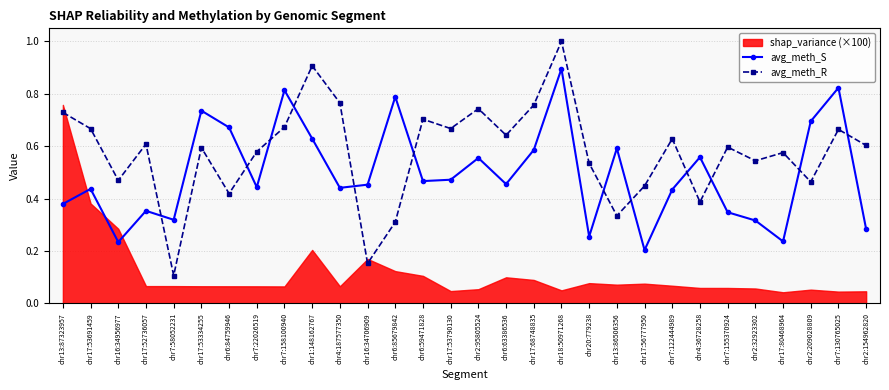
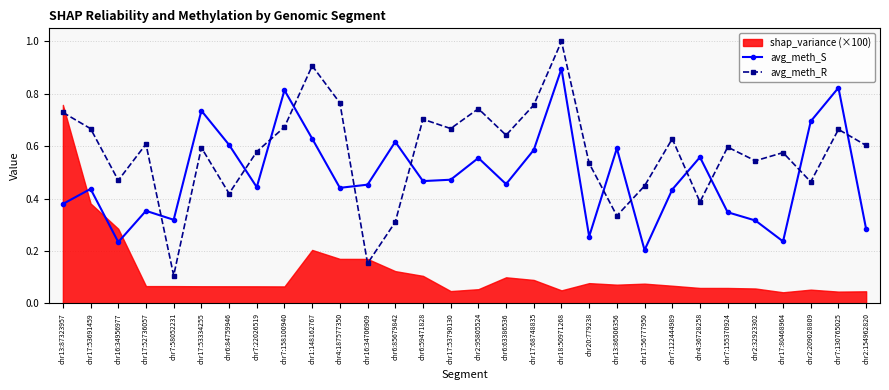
avg_meth_S, chr6:84759946: 0.67 -> 0.61
shap_variance (×100), chr4:187577350: 0.07 -> 0.17
avg_meth_S, chr6:85679842: 0.79 -> 0.62
